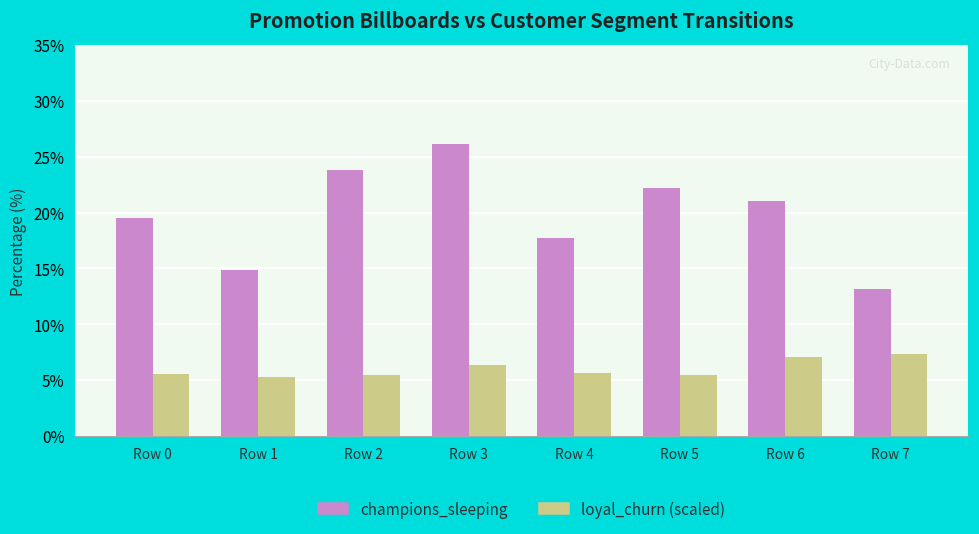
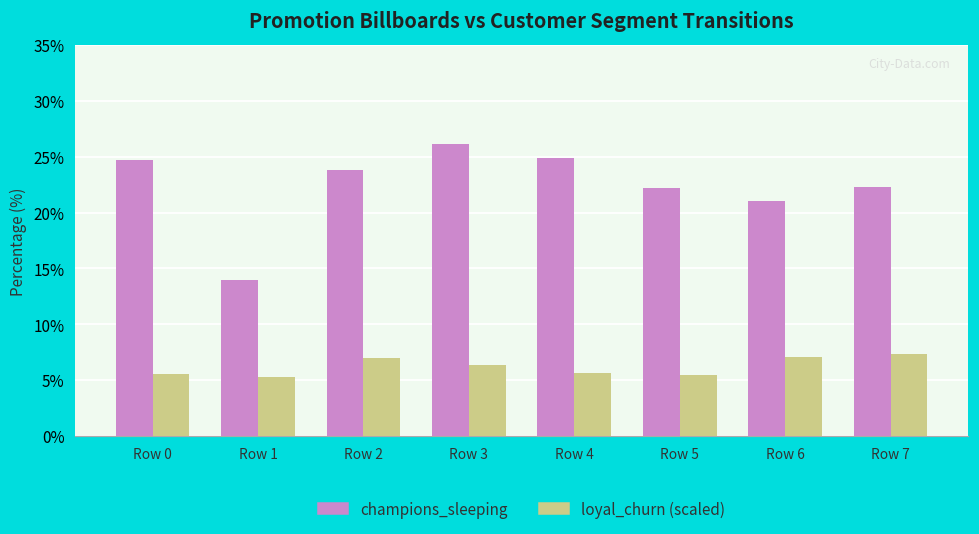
champions_sleeping, Row 0: 19.5% -> 24.7%
champions_sleeping, Row 1: 14.9% -> 14.0%
loyal_churn (scaled), Row 2: 5.5% -> 7.0%
champions_sleeping, Row 4: 17.7% -> 24.9%
champions_sleeping, Row 7: 13.2% -> 22.3%
